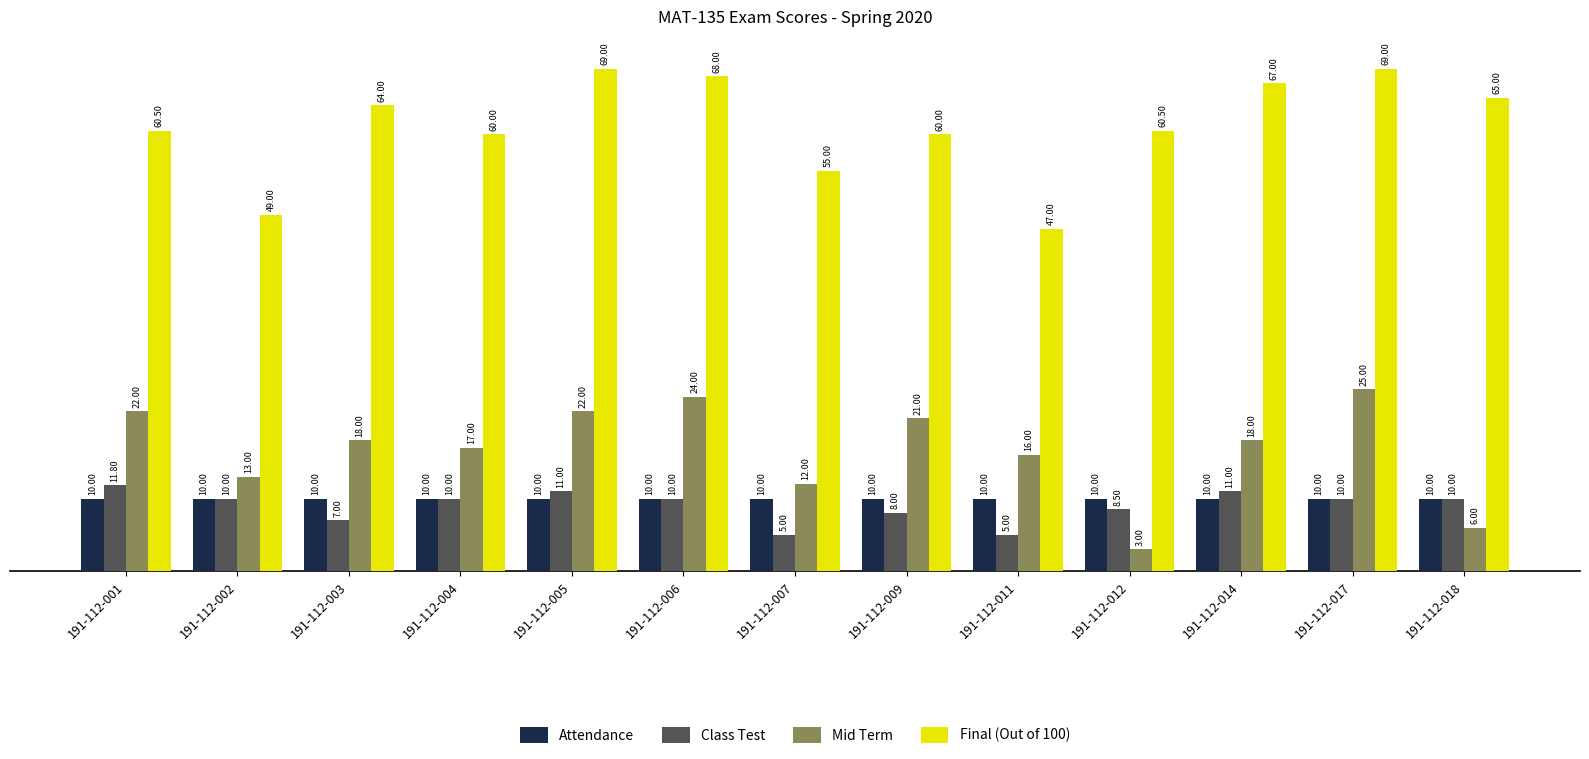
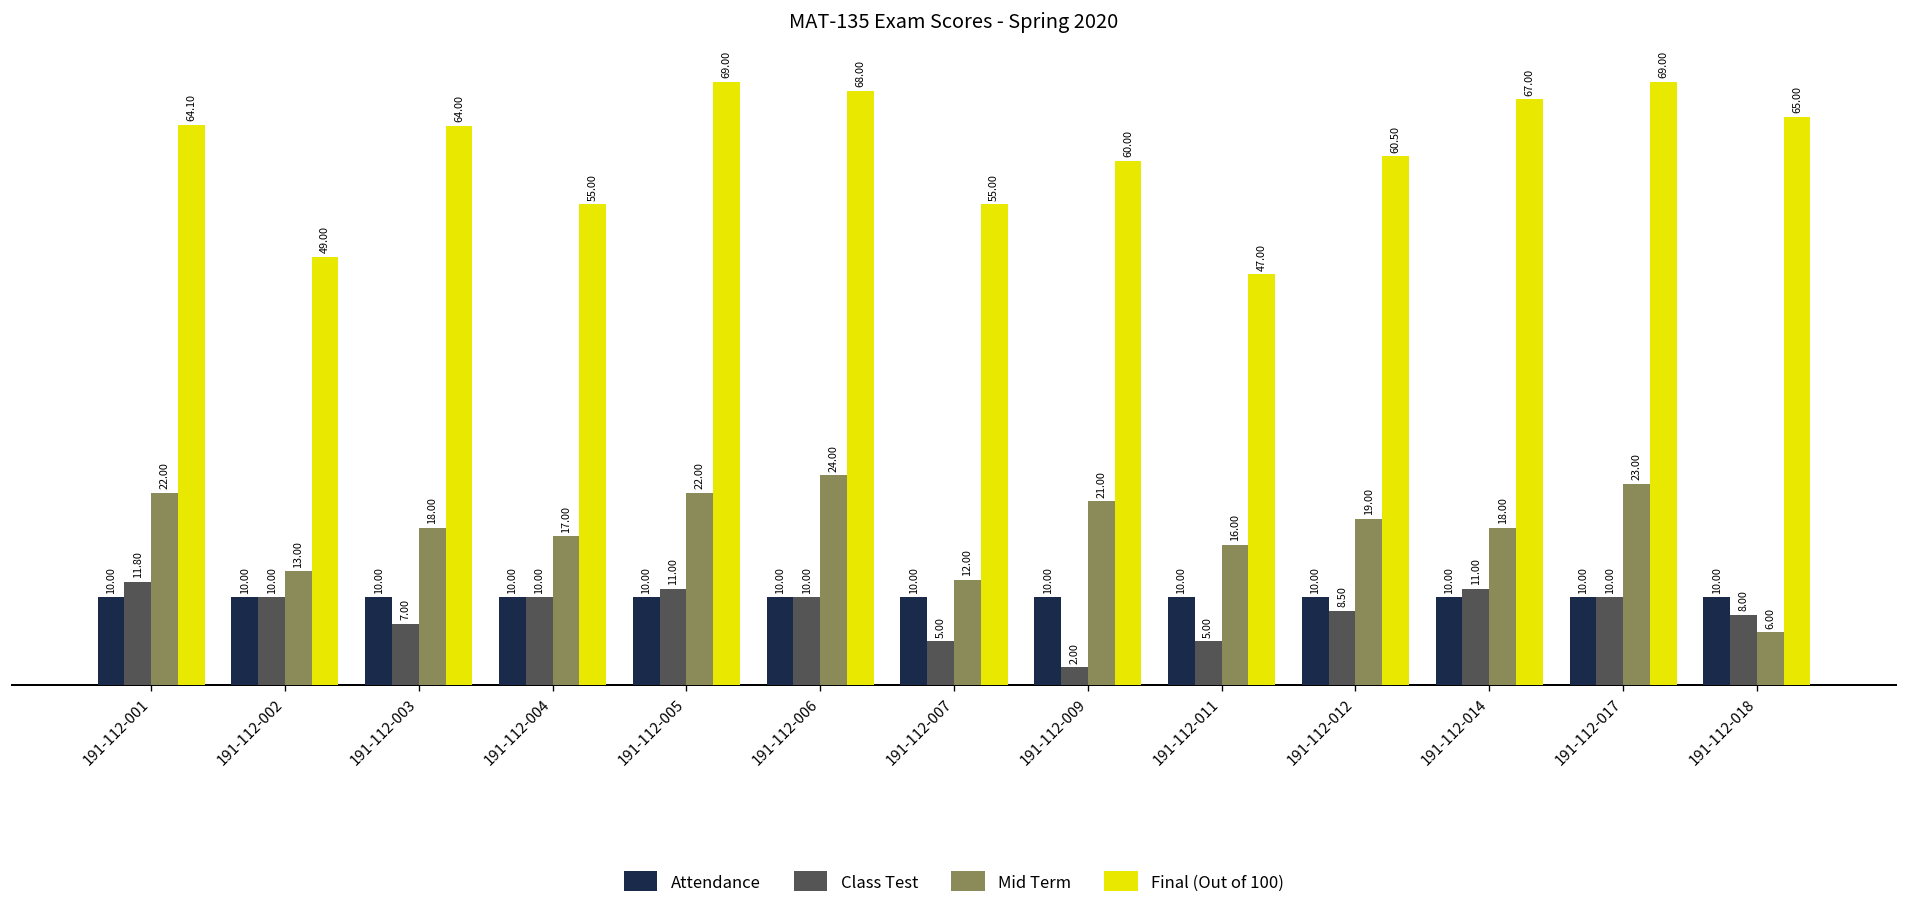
Final (Out of 100), 191-112-001: 60.50 -> 64.10
Final (Out of 100), 191-112-004: 60.00 -> 55.00
Class Test, 191-112-009: 8.00 -> 2.00
Mid Term, 191-112-012: 3.00 -> 19.00
Mid Term, 191-112-017: 25.00 -> 23.00
Class Test, 191-112-018: 10.00 -> 8.00
